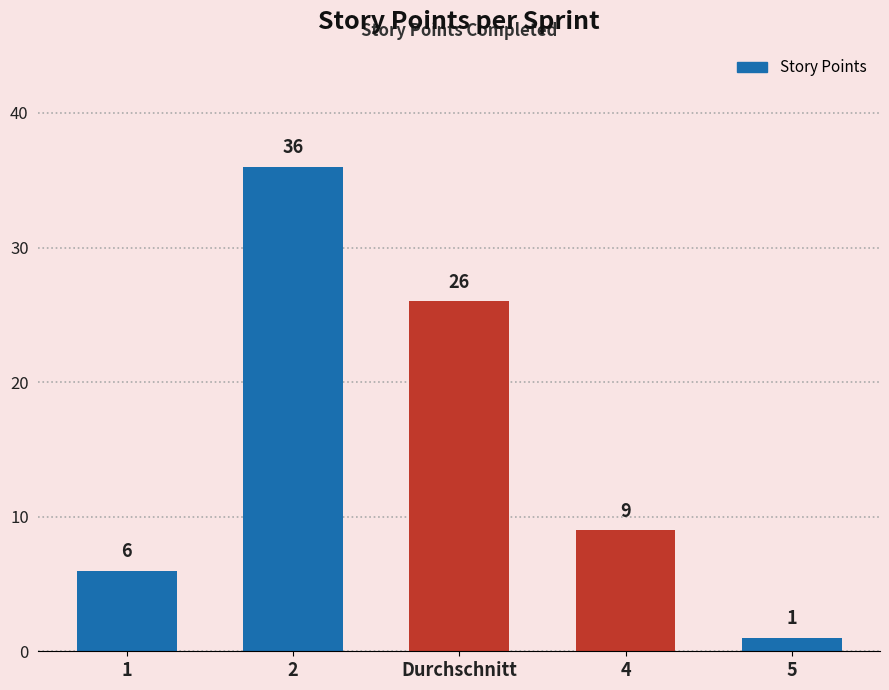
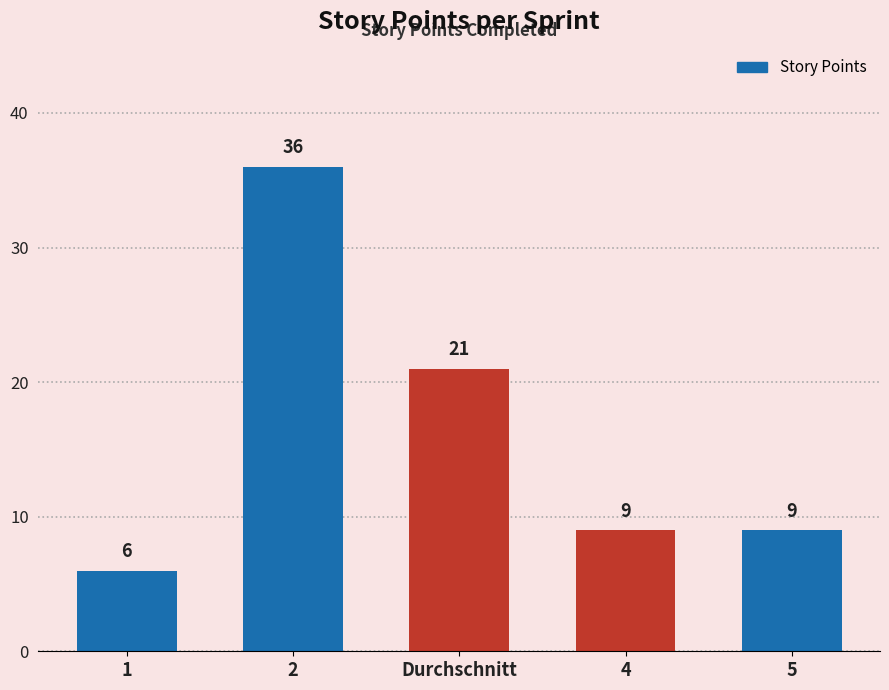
Durchschnitt: 26 -> 21
5: 1 -> 9
